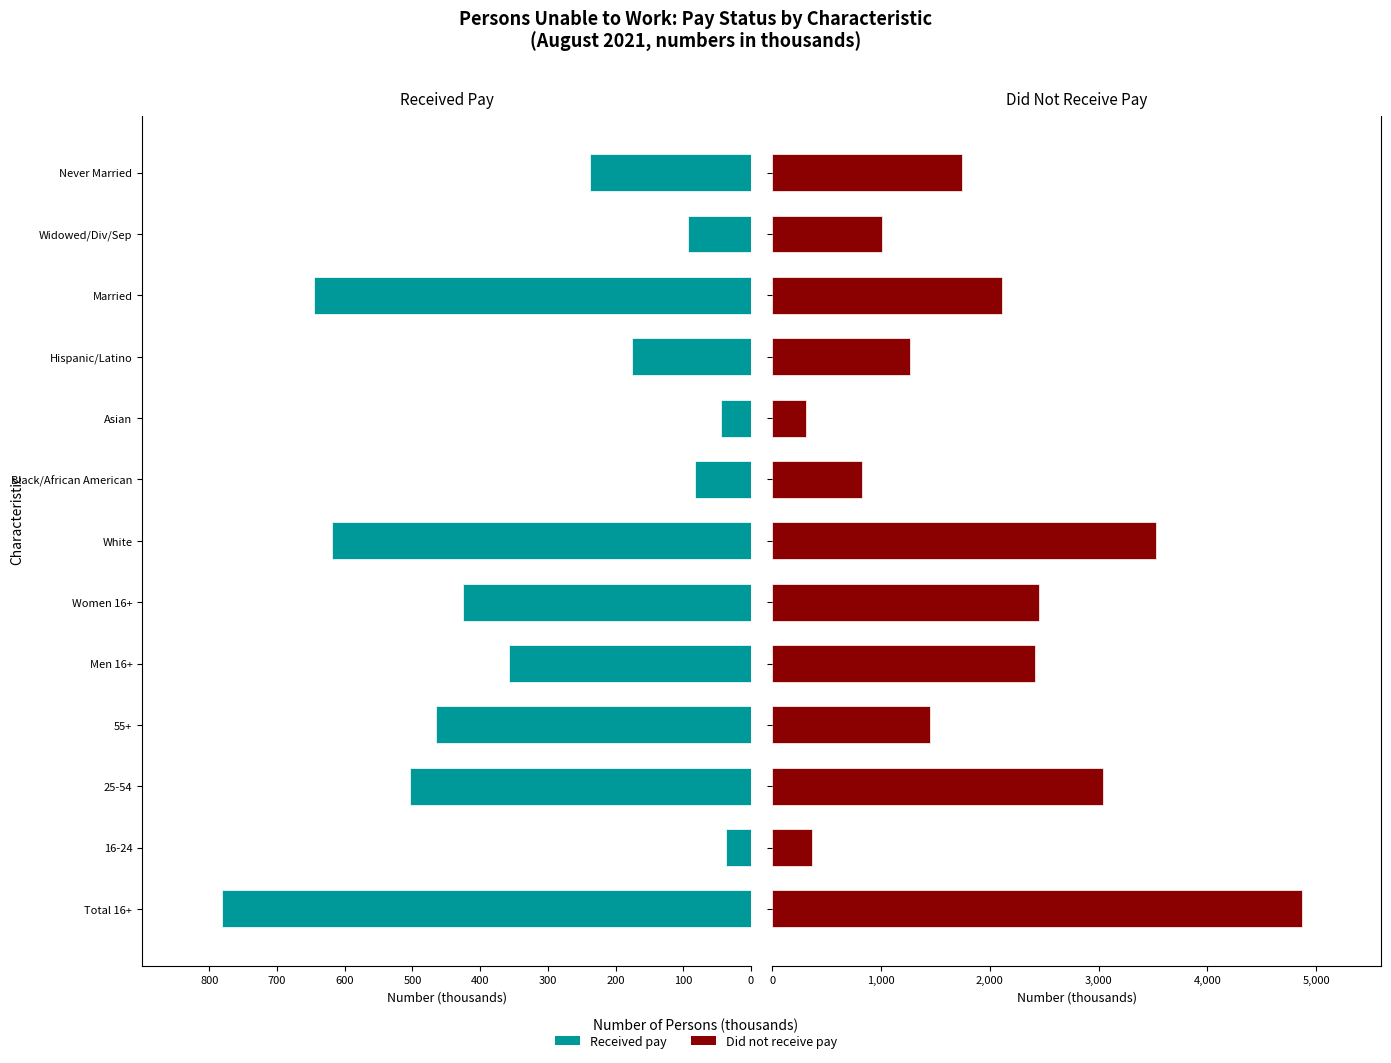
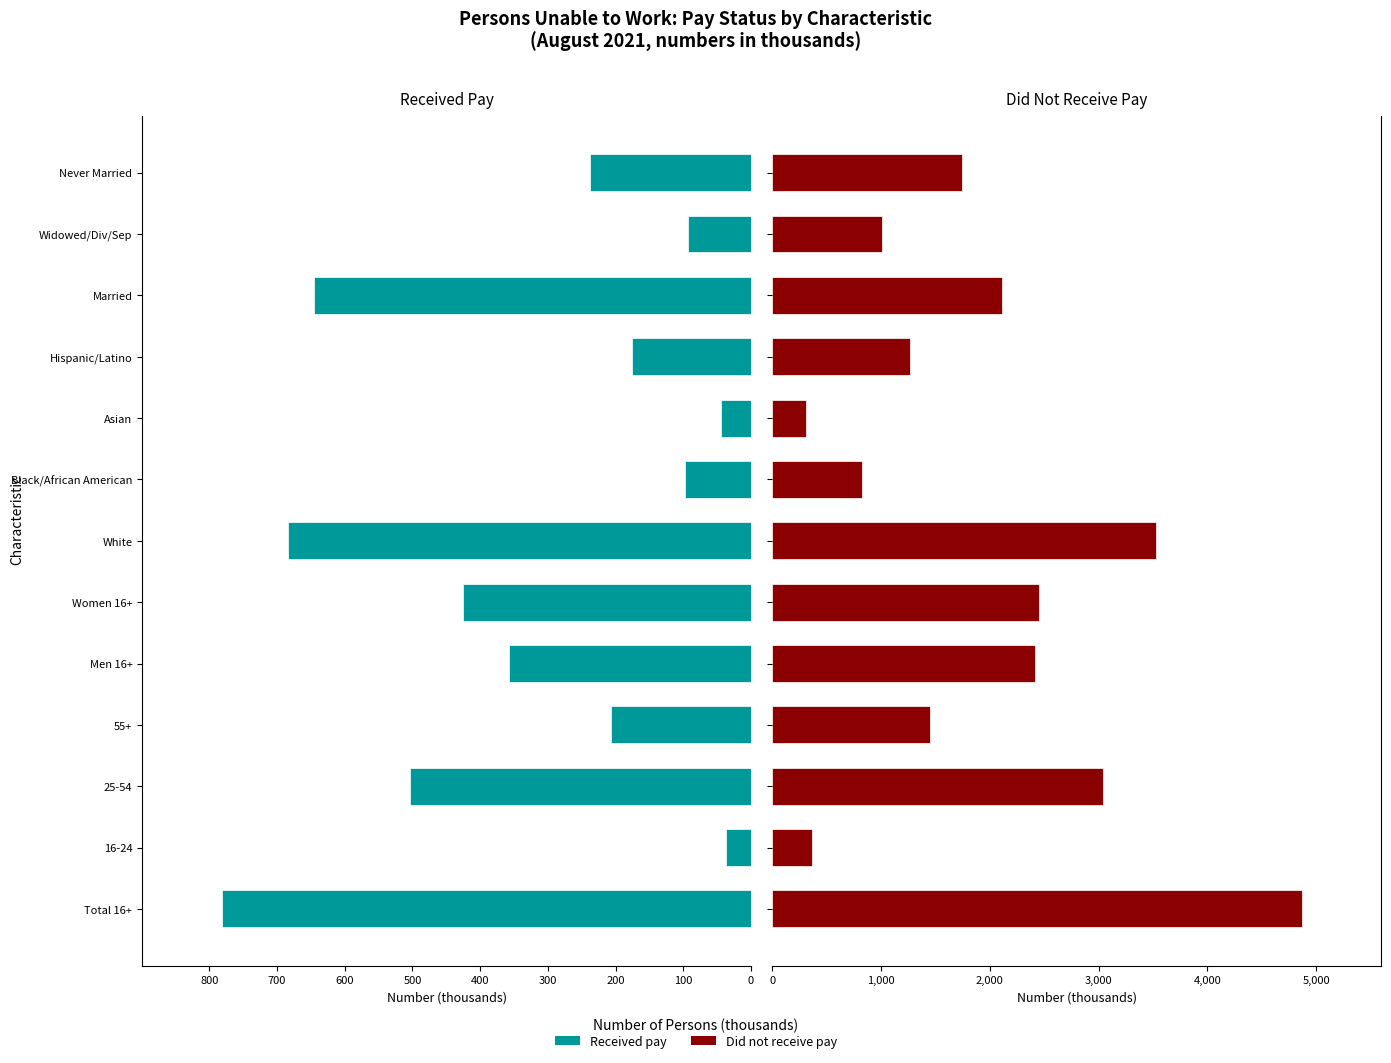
Received Pay, Black/African American: 80 -> 100
Received Pay, White: 620 -> 680
Received Pay, 55+: 470 -> 210
